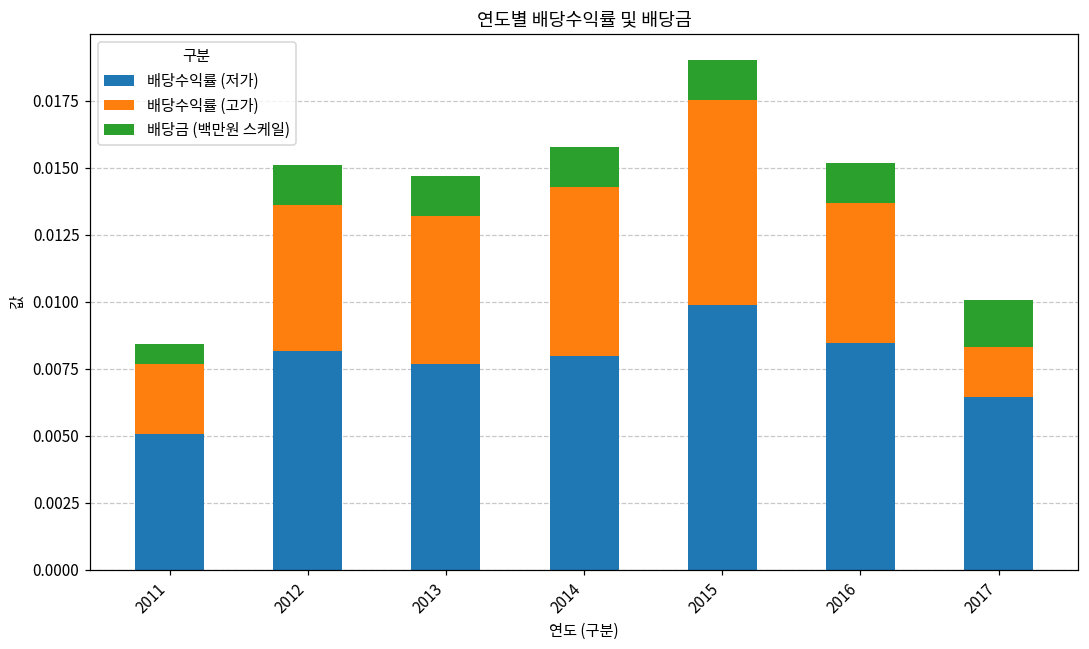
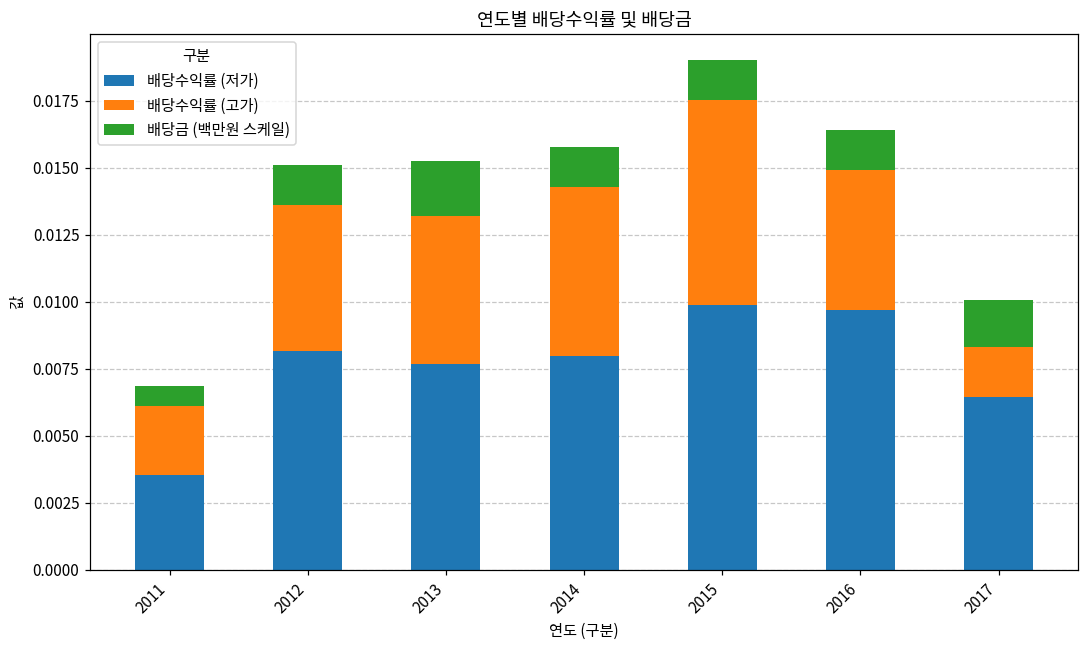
배당수익률 (저가), 2011: 0.0051 -> 0.0035
배당금 (백만원 스케일), 2013: 0.0015 -> 0.0021
배당수익률 (저가), 2016: 0.0085 -> 0.0097
